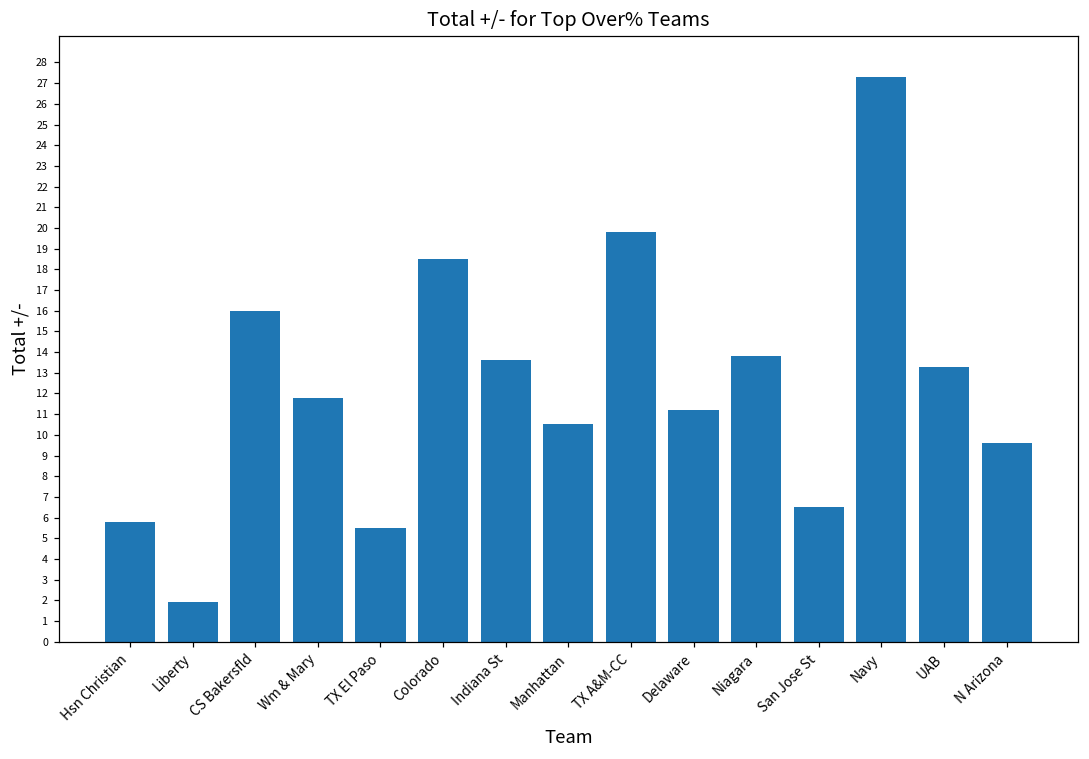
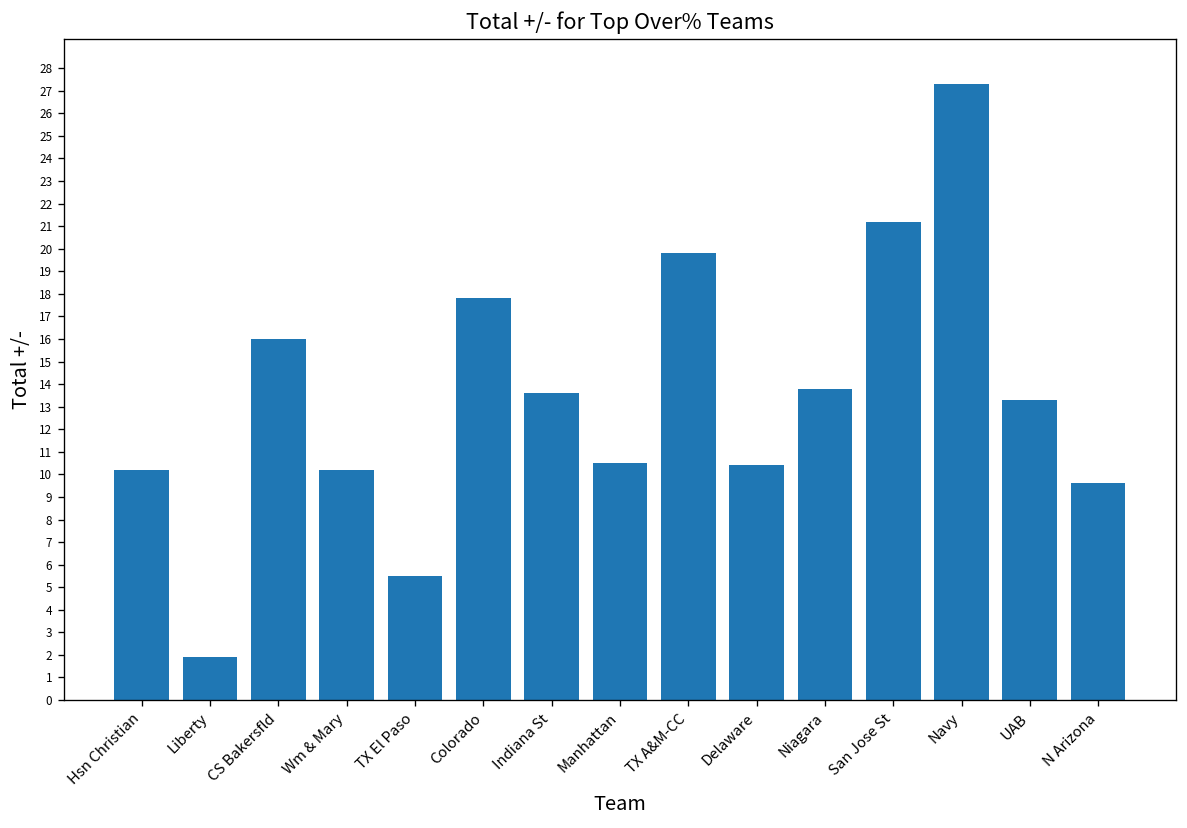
Hsn Christian: 5.8 -> 10.2
Wm & Mary: 11.8 -> 10.2
Colorado: 18.5 -> 17.8
Delaware: 11.2 -> 10.4
San Jose St: 6.5 -> 21.2
